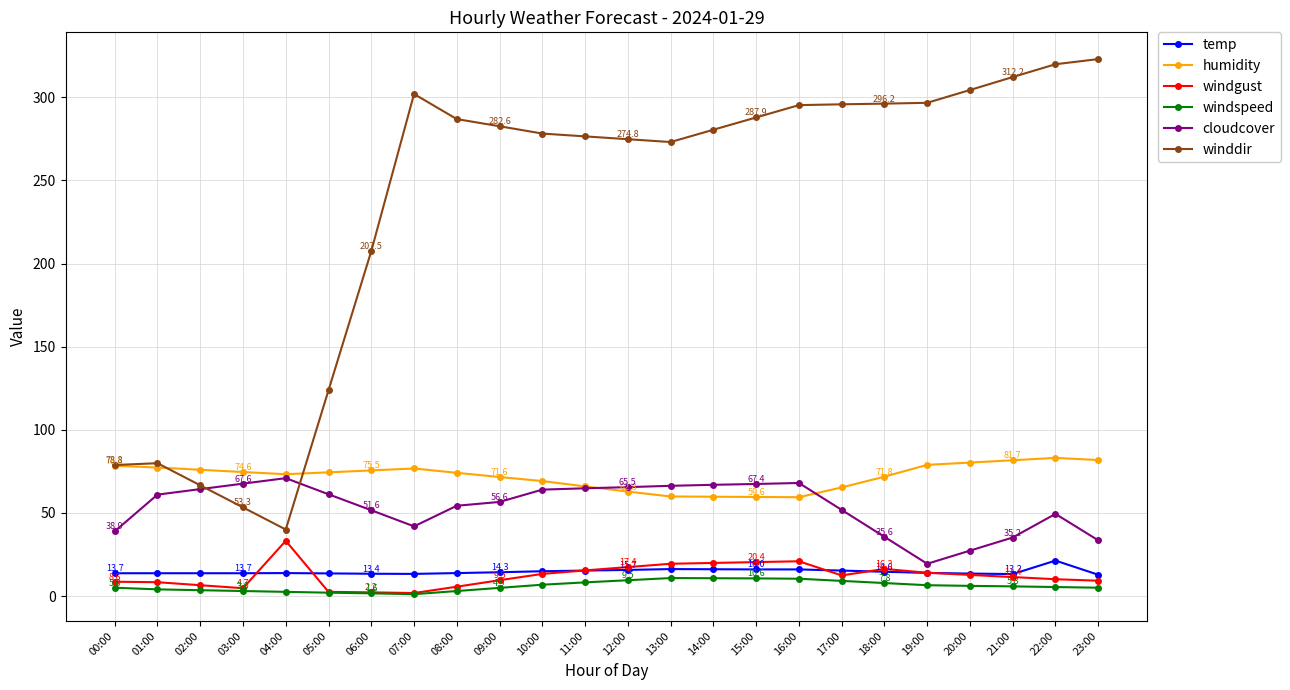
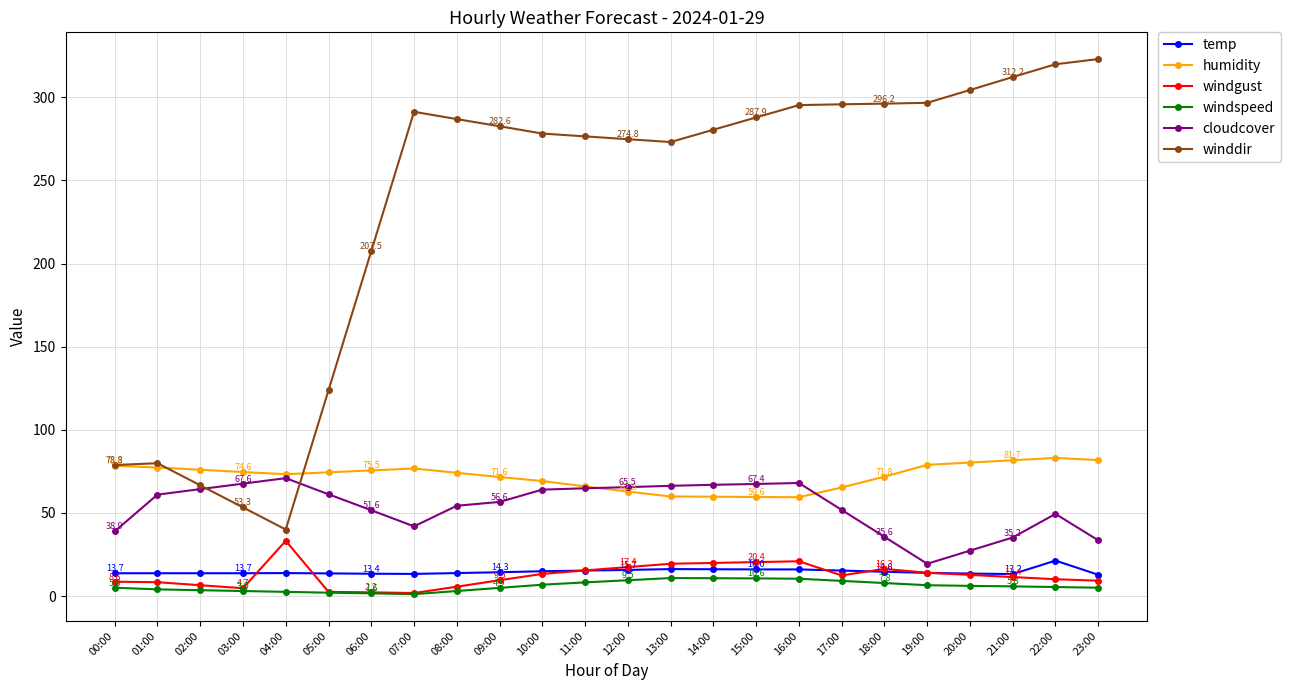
winddir, 07:00: 302 -> 291
